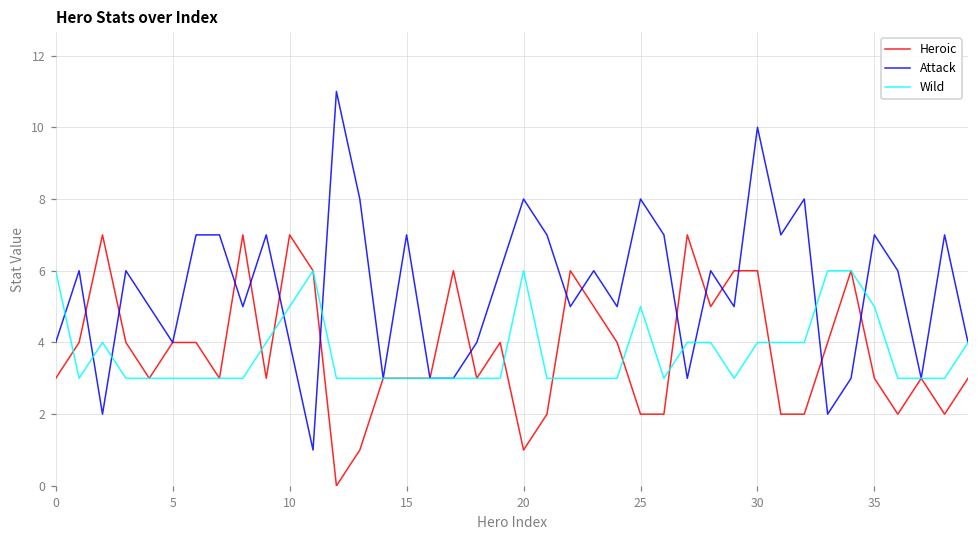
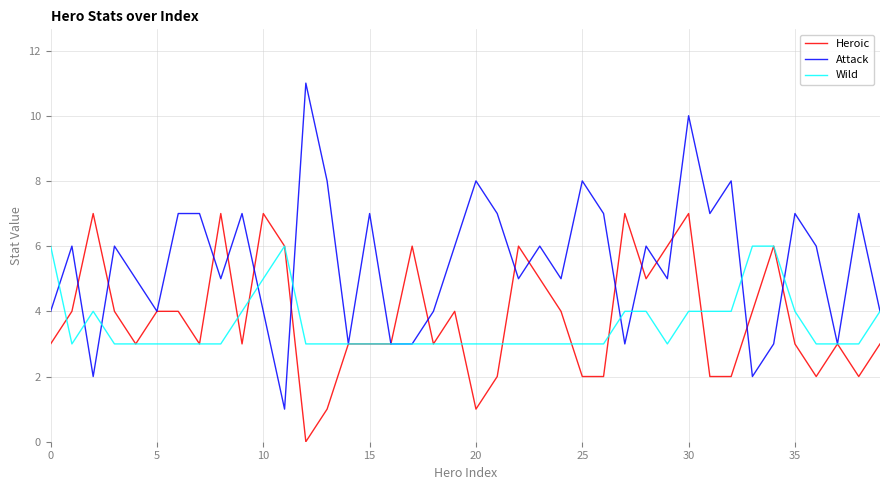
Wild, 20: 6 -> 3
Wild, 25: 5 -> 3
Heroic, 30: 6 -> 7
Wild, 35: 5 -> 4
